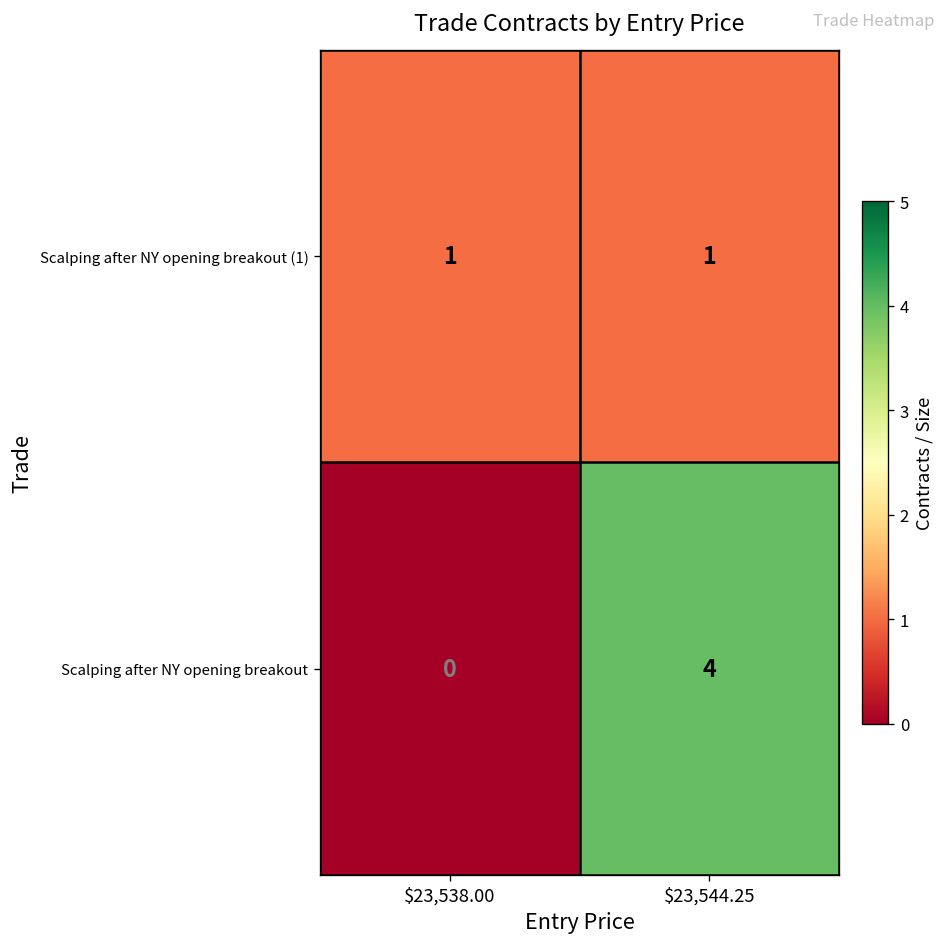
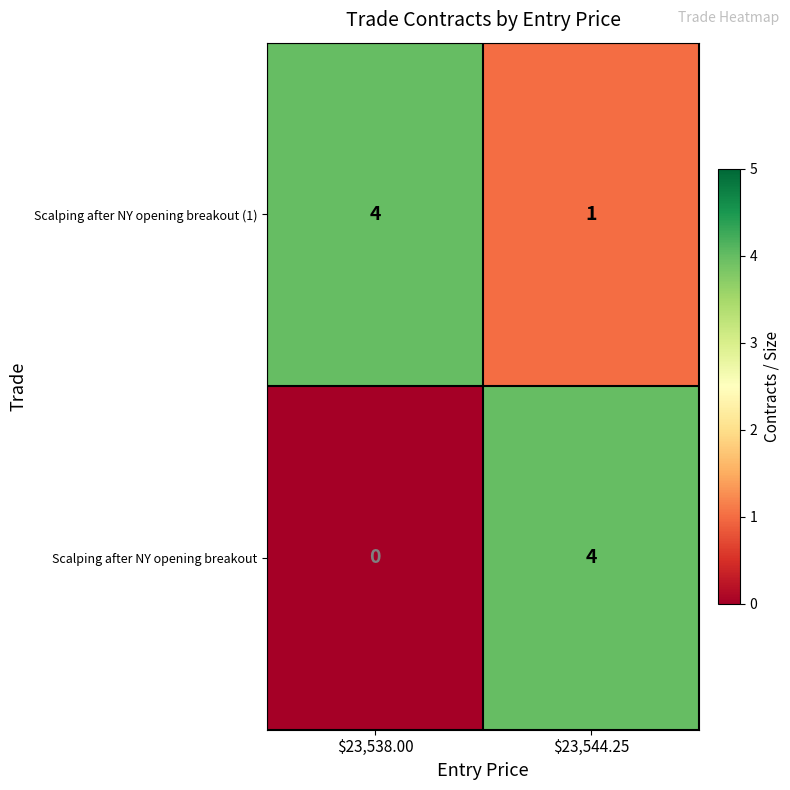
Scalping after NY opening breakout (1), $23,538.00: 1 -> 4
